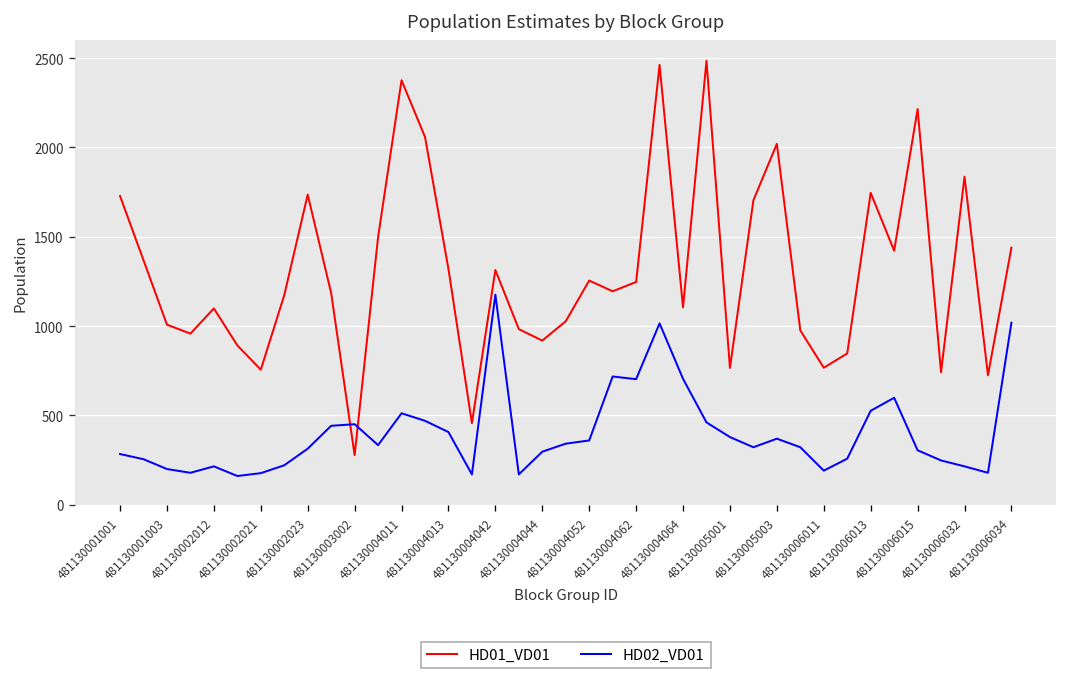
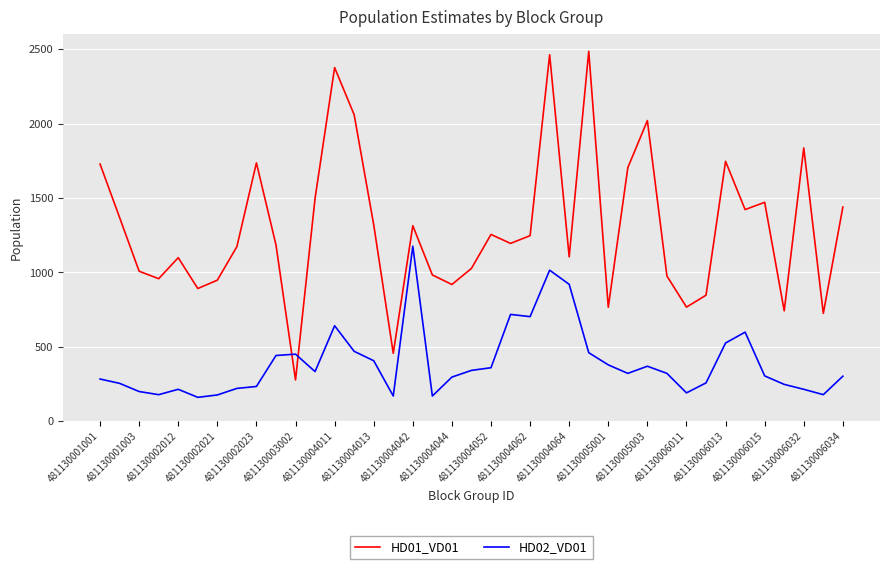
HD01_VD01, 481130002021: 760 -> 950
HD02_VD01, 481130002023: 310 -> 230
HD02_VD01, 481130004011: 510 -> 640
HD02_VD01, 481130004064: 710 -> 920
HD01_VD01, 481130006015: 2220 -> 1470
HD02_VD01, 481130006034: 1020 -> 300
